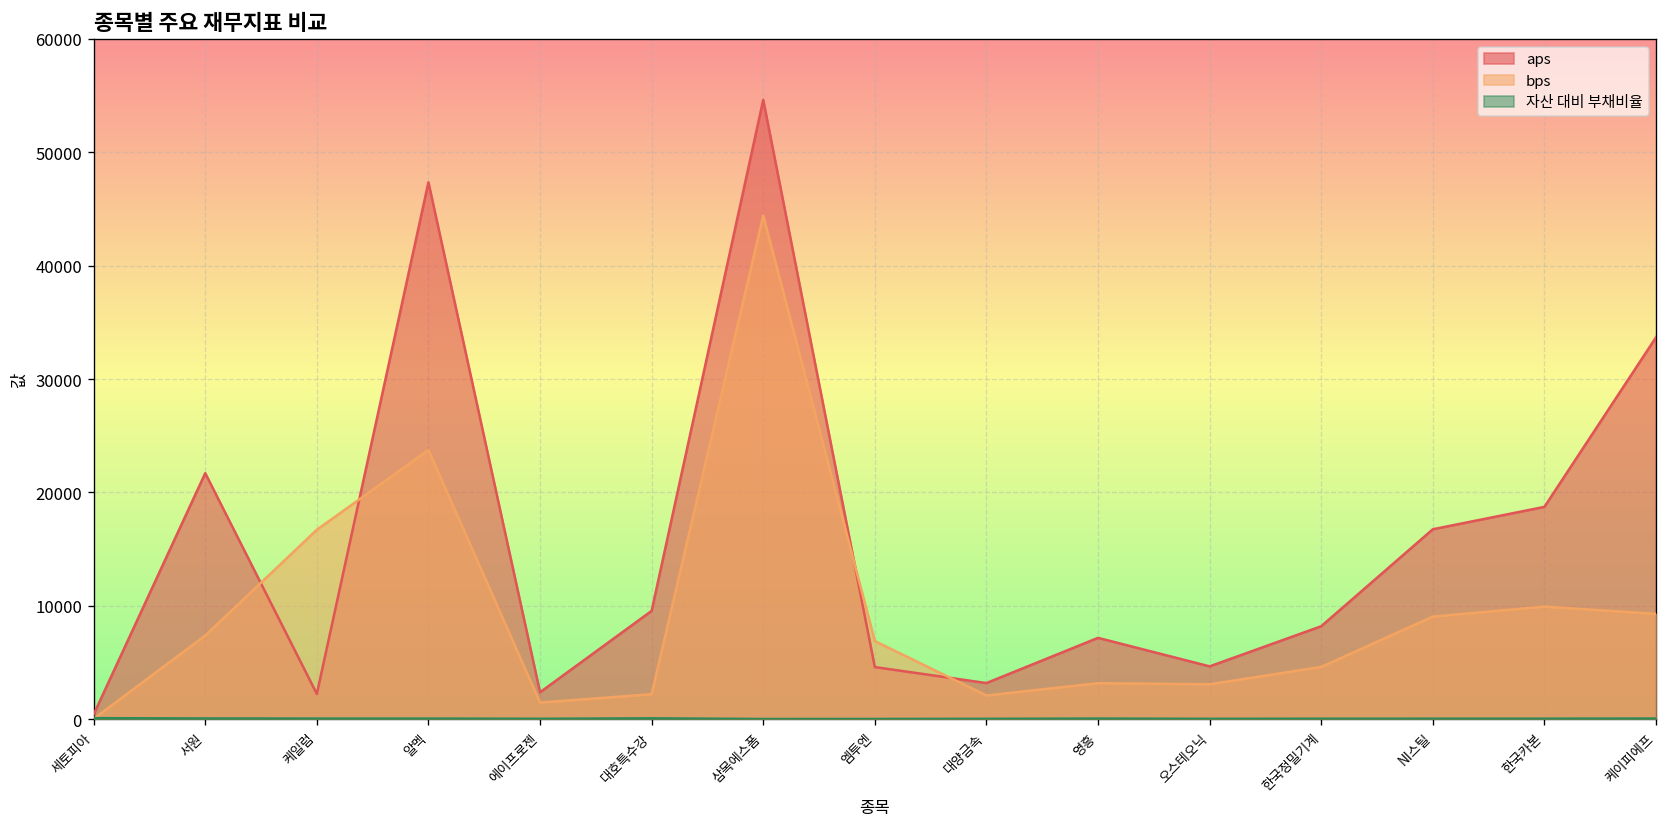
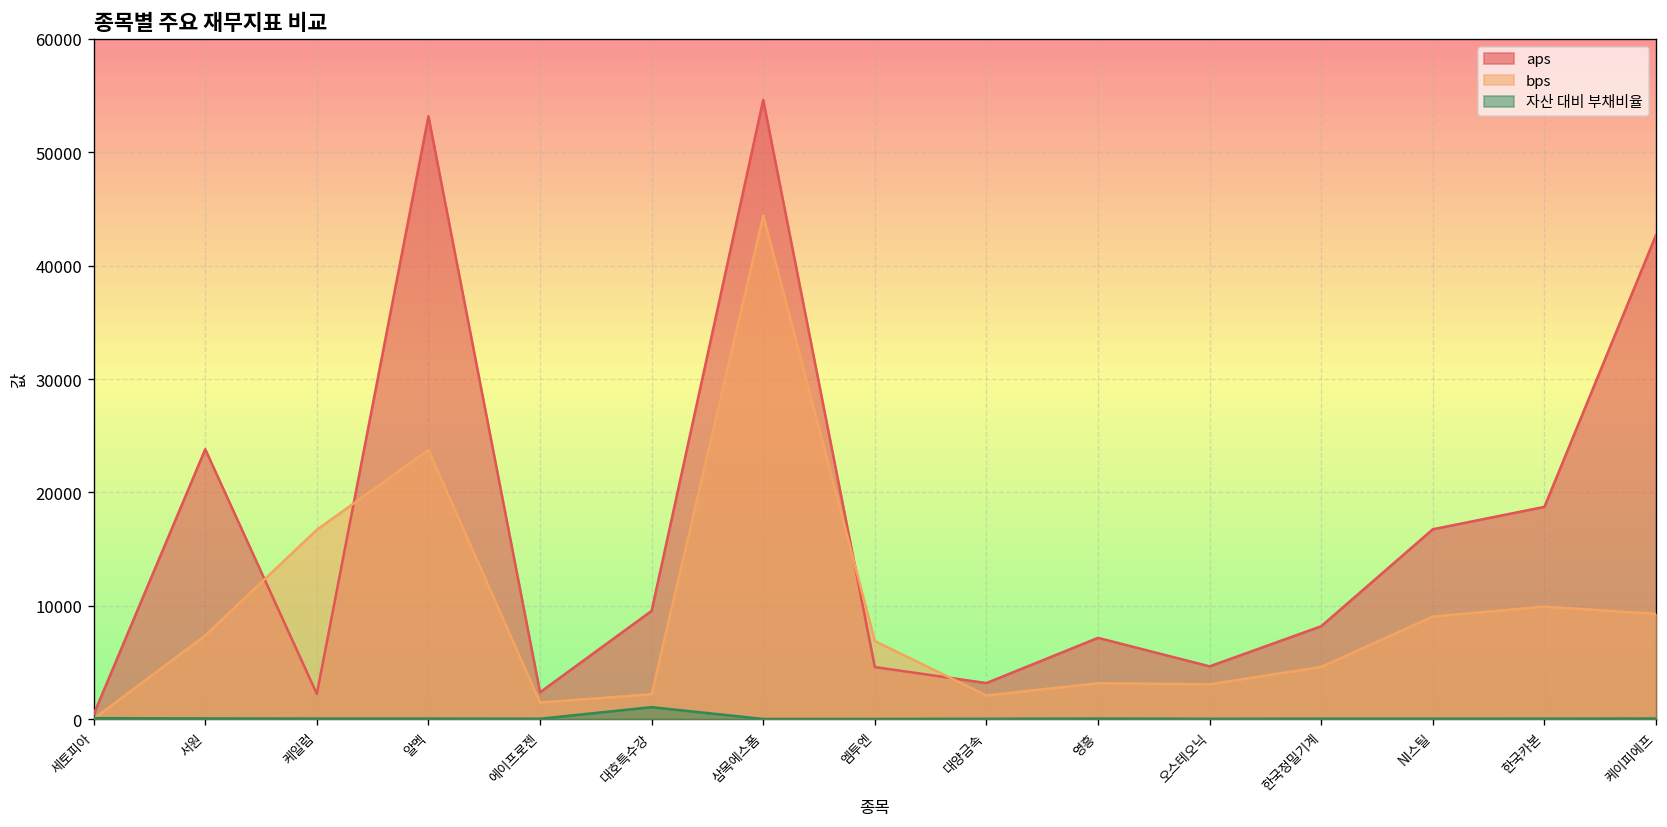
aps, 서원: 22000 -> 24000
aps, 알멕: 47000 -> 53000
자산 대비 부채비율, 대호특수강: 0 -> 1000
aps, 케이피에프: 34000 -> 43000
